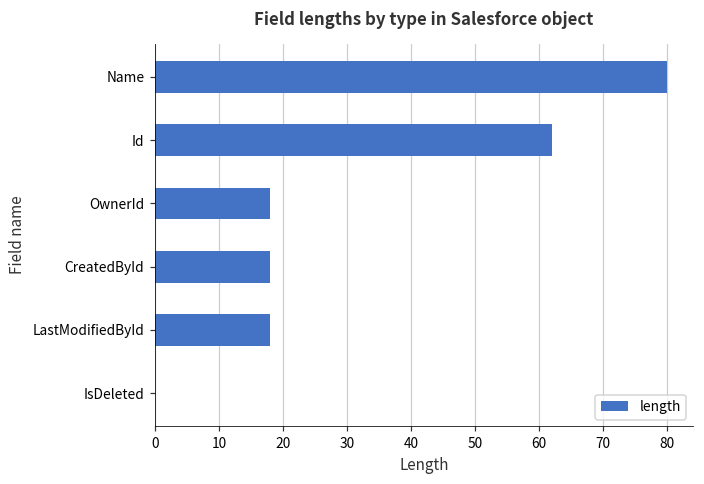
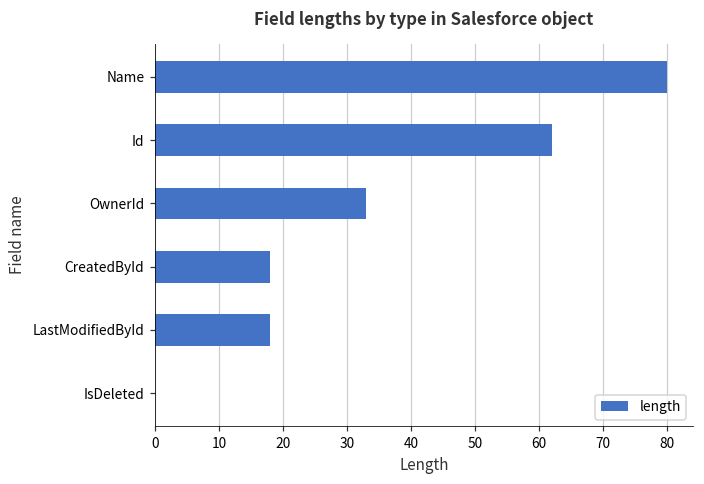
OwnerId: 18 -> 33
